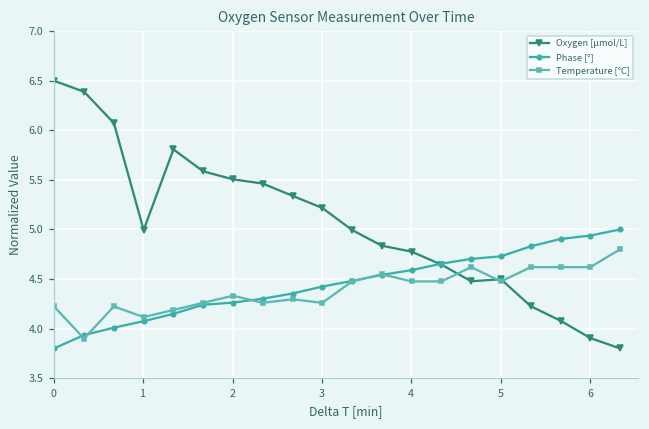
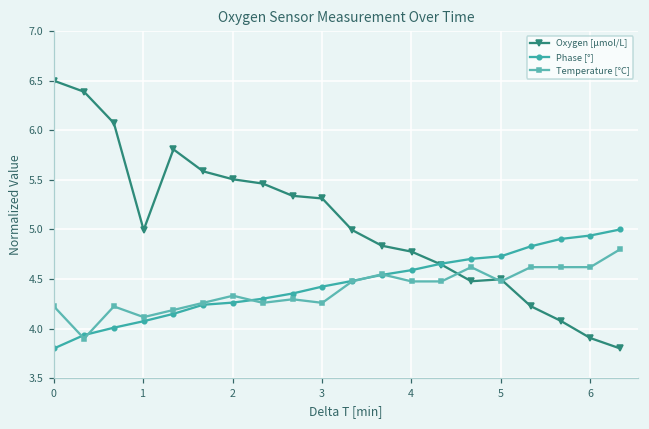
Oxygen [μmol/L], 3: 5.2 -> 5.3
